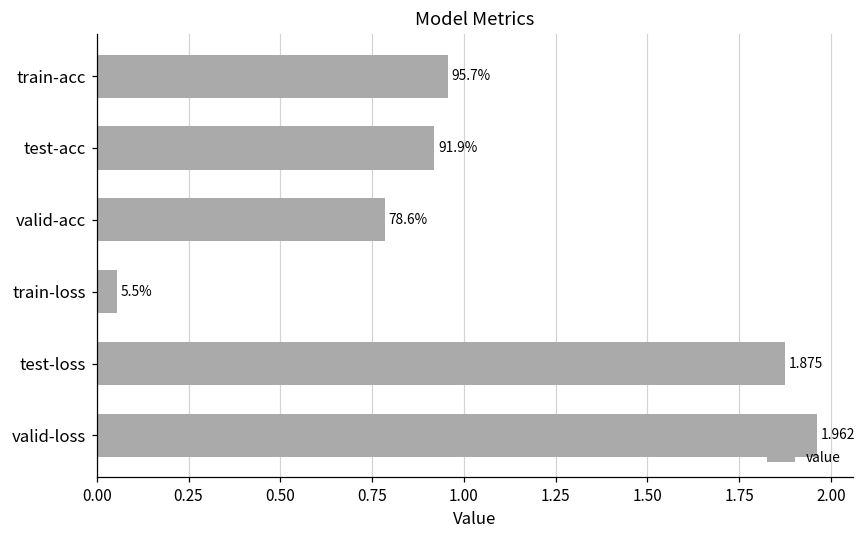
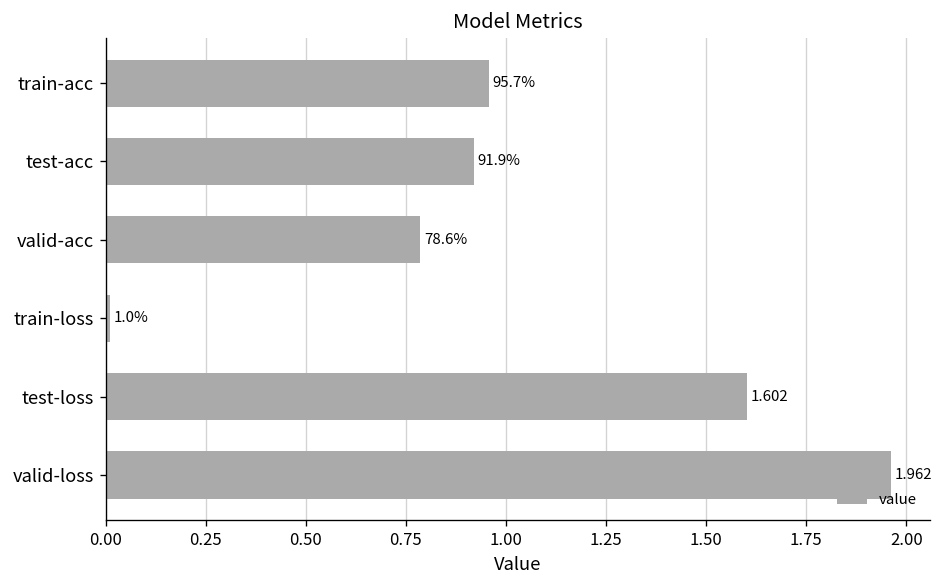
train-loss: 5.5% -> 1.0%
test-loss: 1.875 -> 1.602
